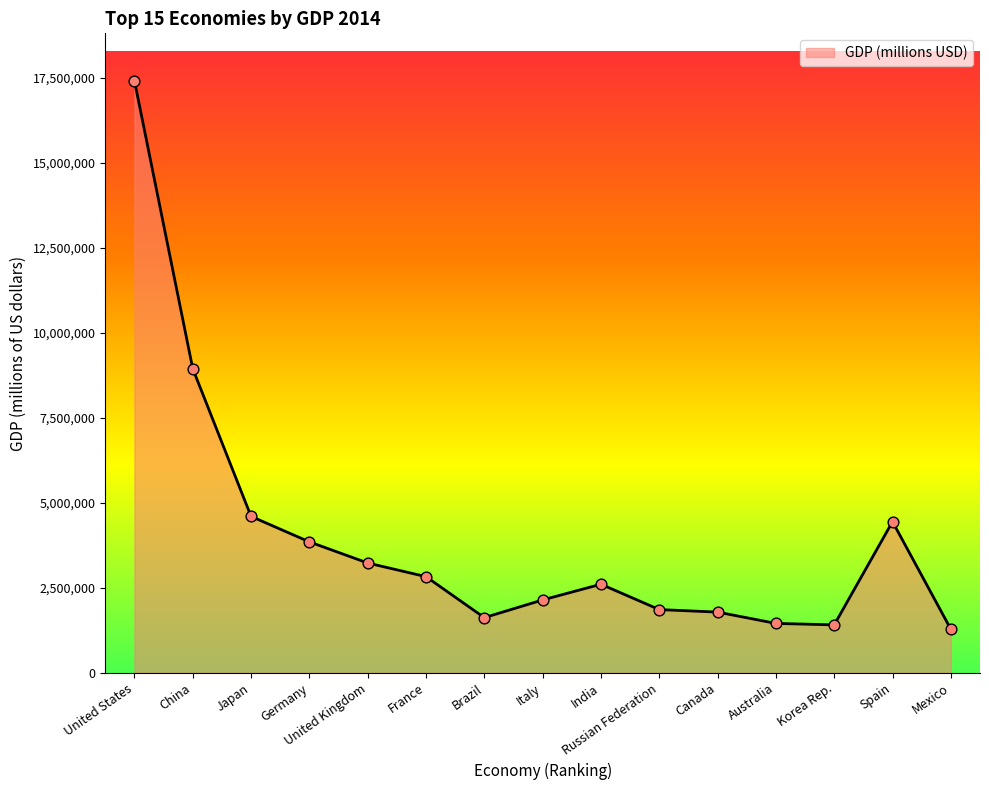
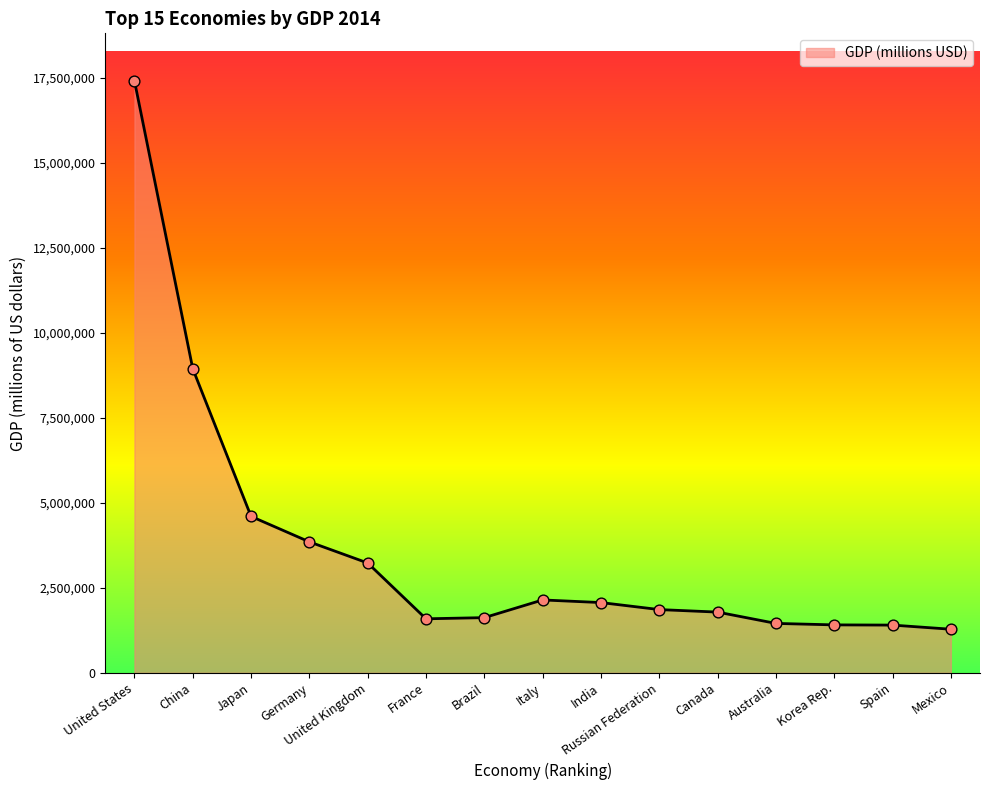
France: 2,800,000 -> 1,600,000
India: 2,600,000 -> 2,100,000
Spain: 4,400,000 -> 1,400,000
